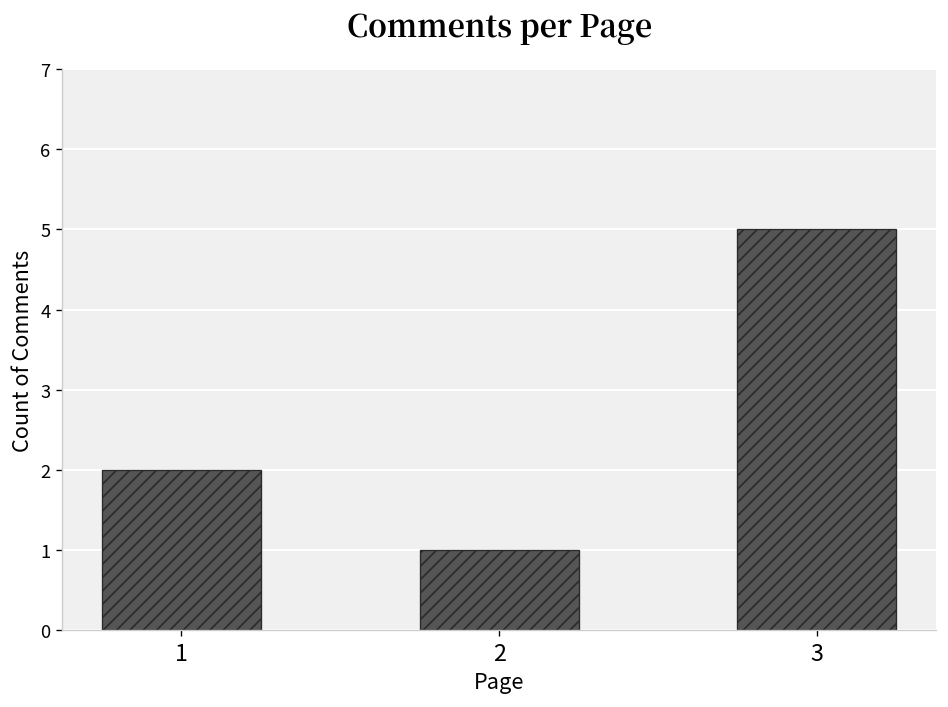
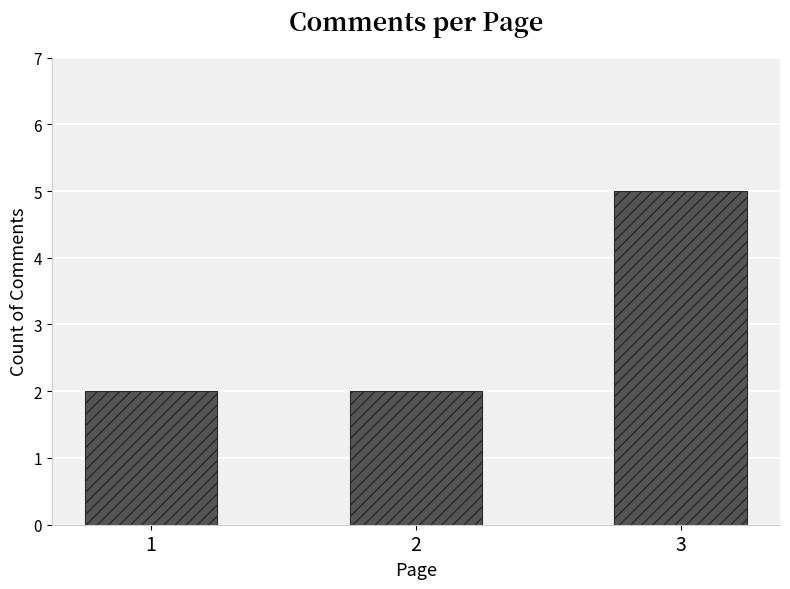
2: 1 -> 2
